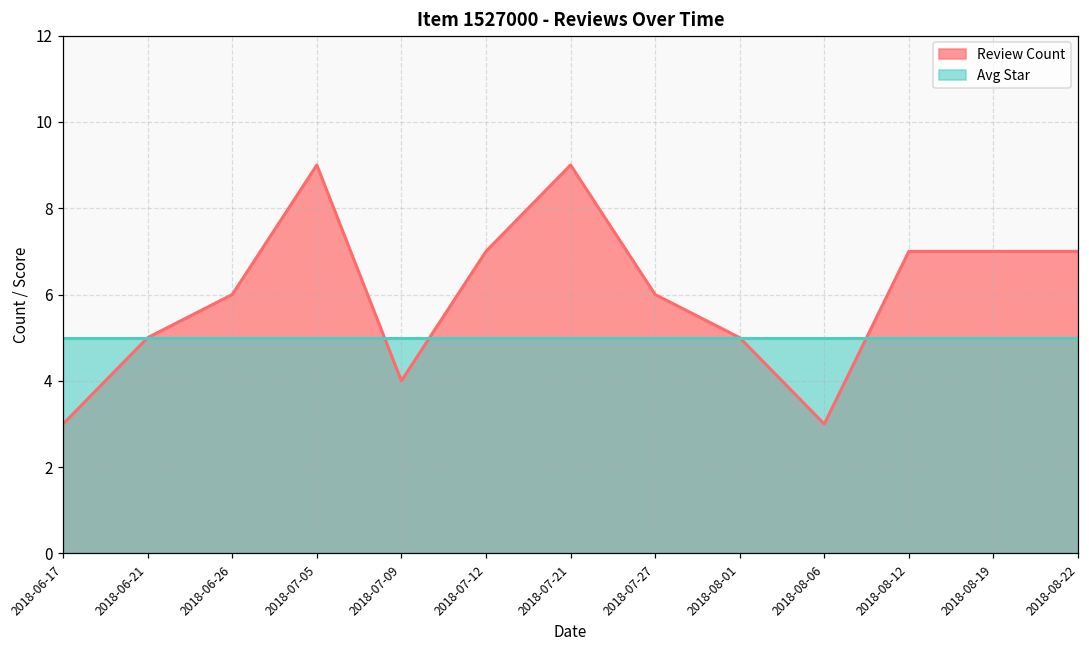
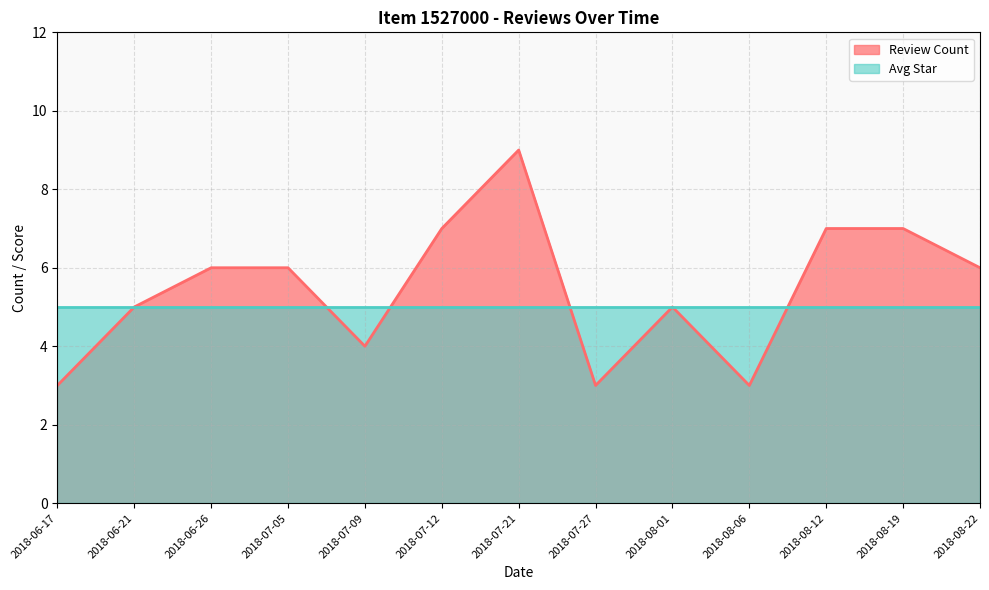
Review Count, 2018-07-05: 9 -> 6
Review Count, 2018-07-27: 6 -> 3
Review Count, 2018-08-22: 7 -> 6
